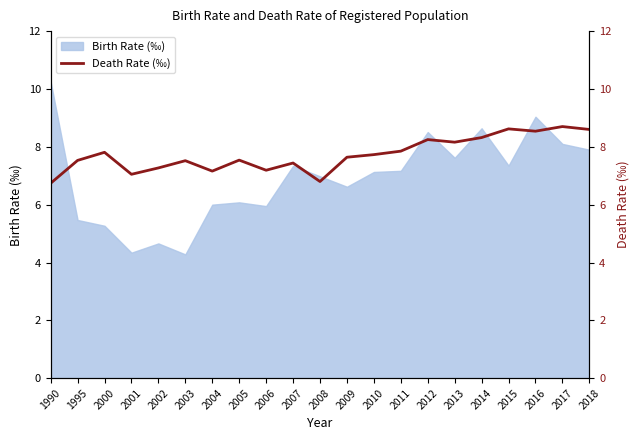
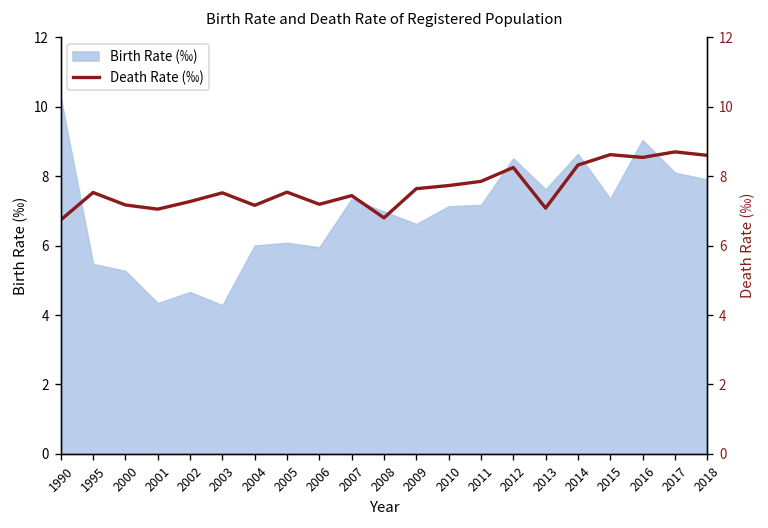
Death Rate (‰), 2000: 7.8 -> 7.2
Death Rate (‰), 2013: 8.2 -> 7.1
